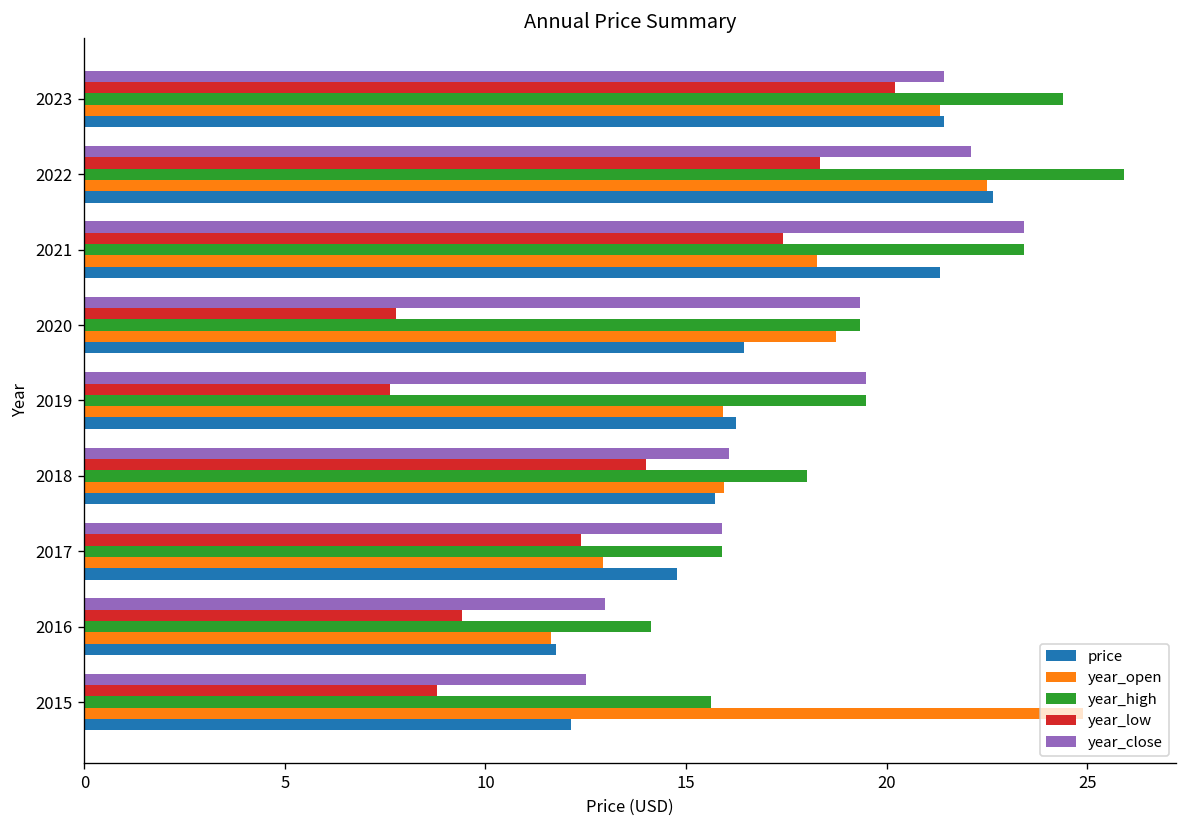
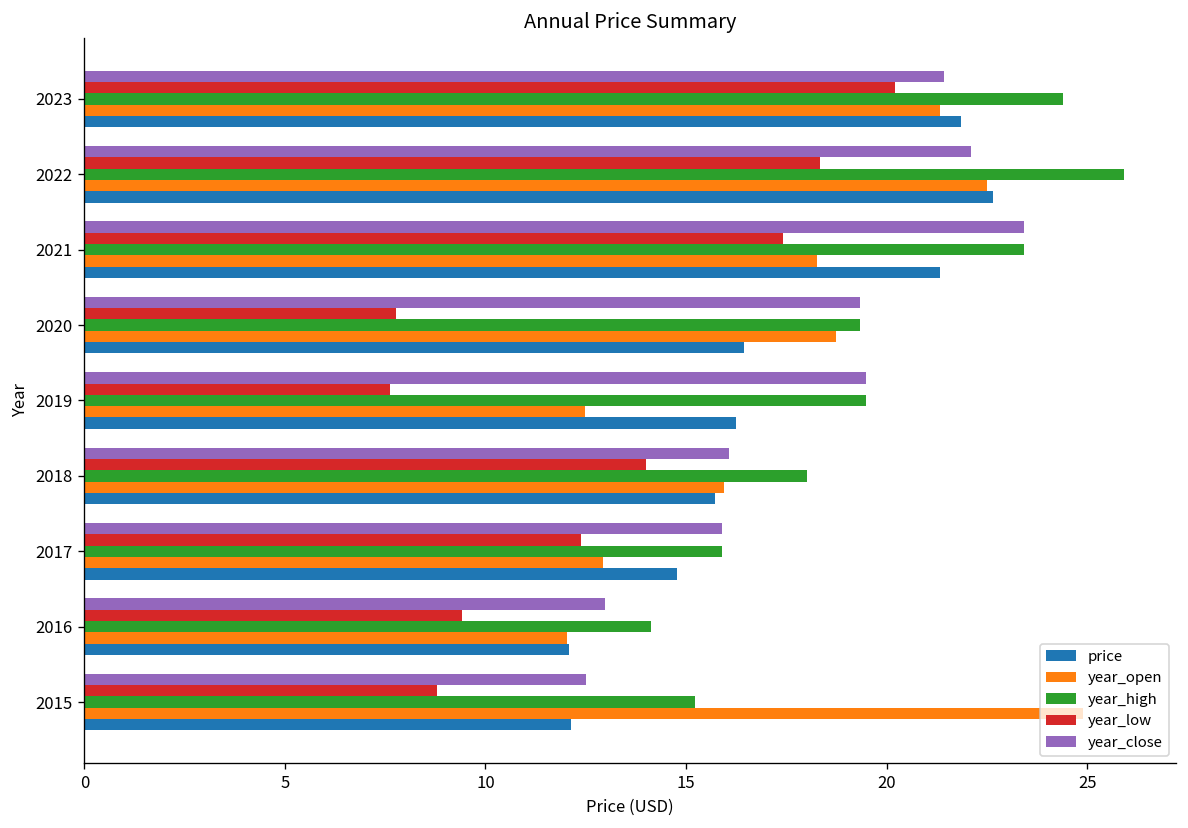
price, 2023: 21.4 -> 21.9
year_open, 2019: 15.9 -> 12.5
year_open, 2016: 11.6 -> 12.0
price, 2016: 11.8 -> 12.1
year_high, 2015: 15.6 -> 15.2
